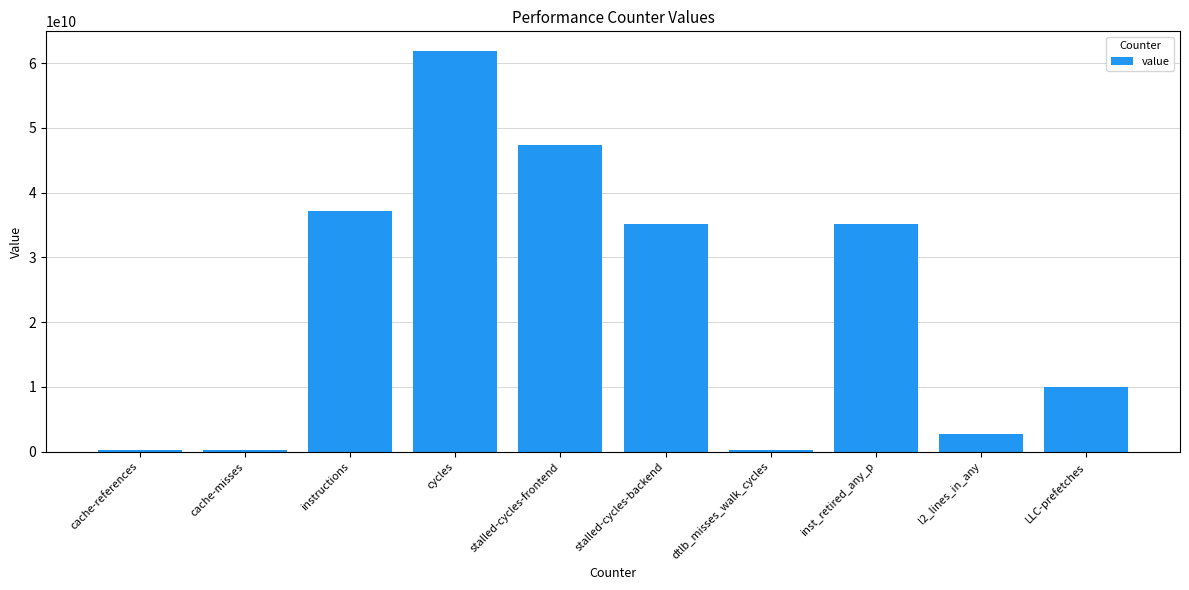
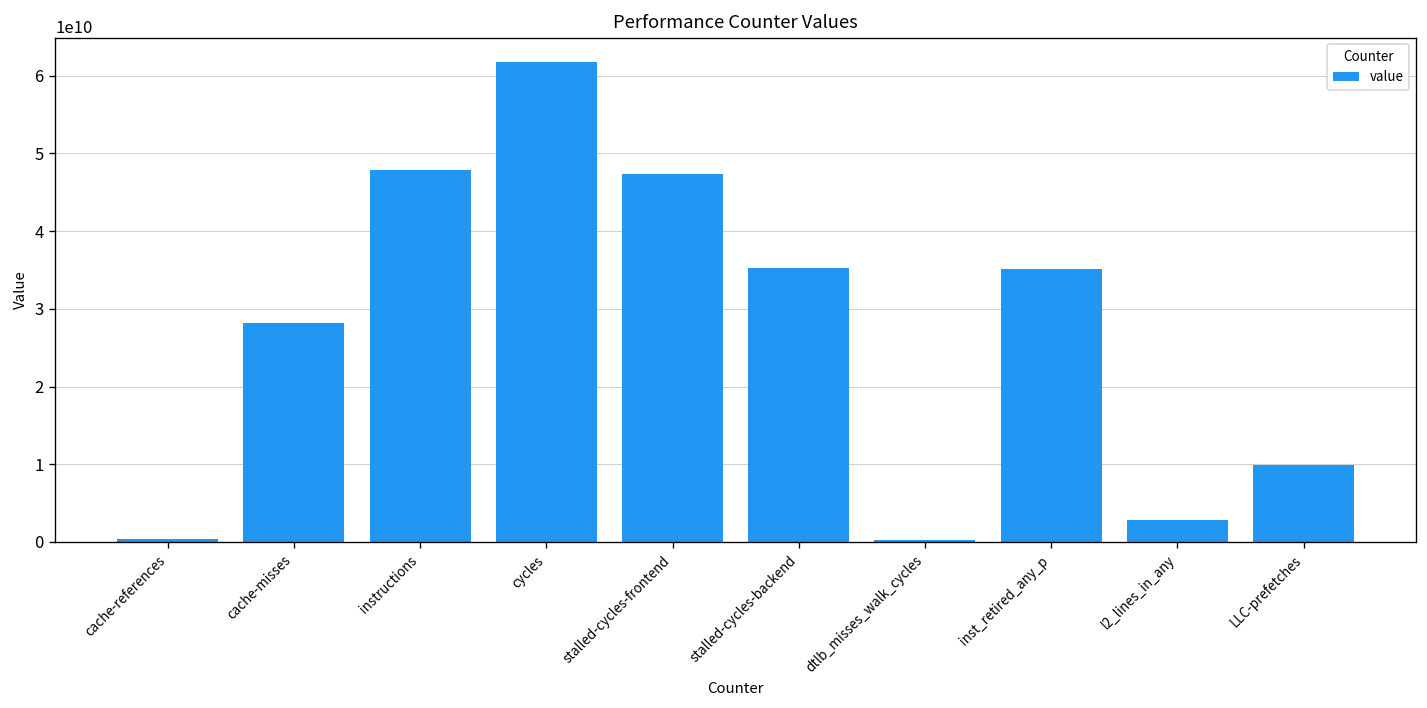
cache-misses: 0 -> 28000000000
instructions: 37000000000 -> 48000000000
